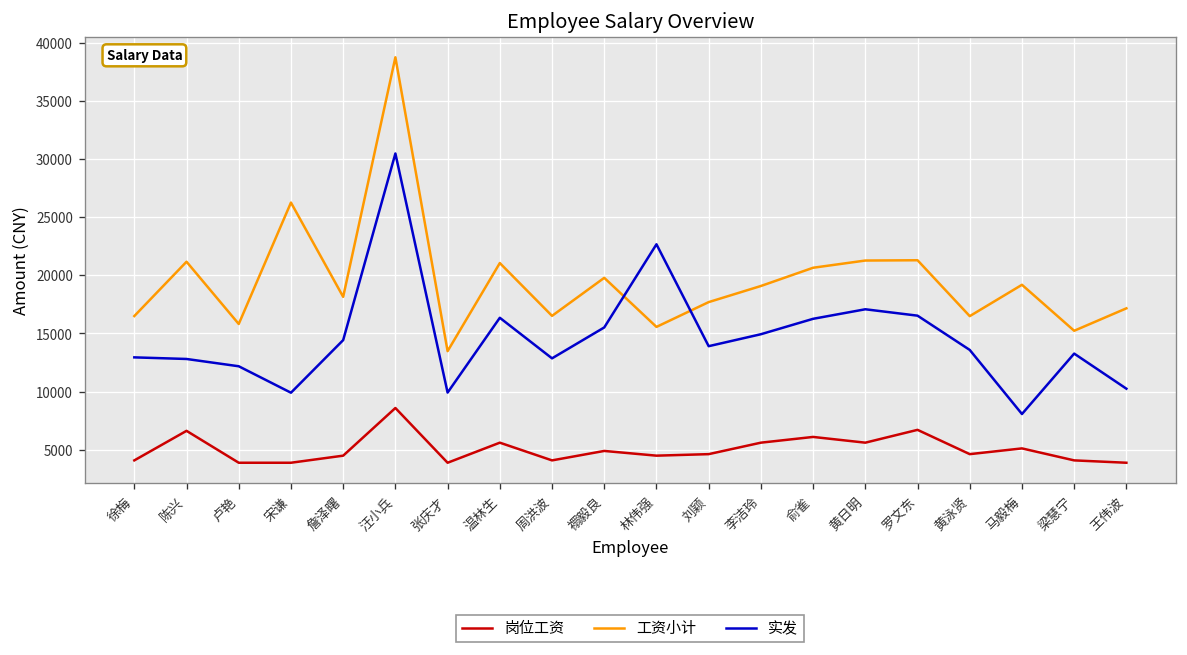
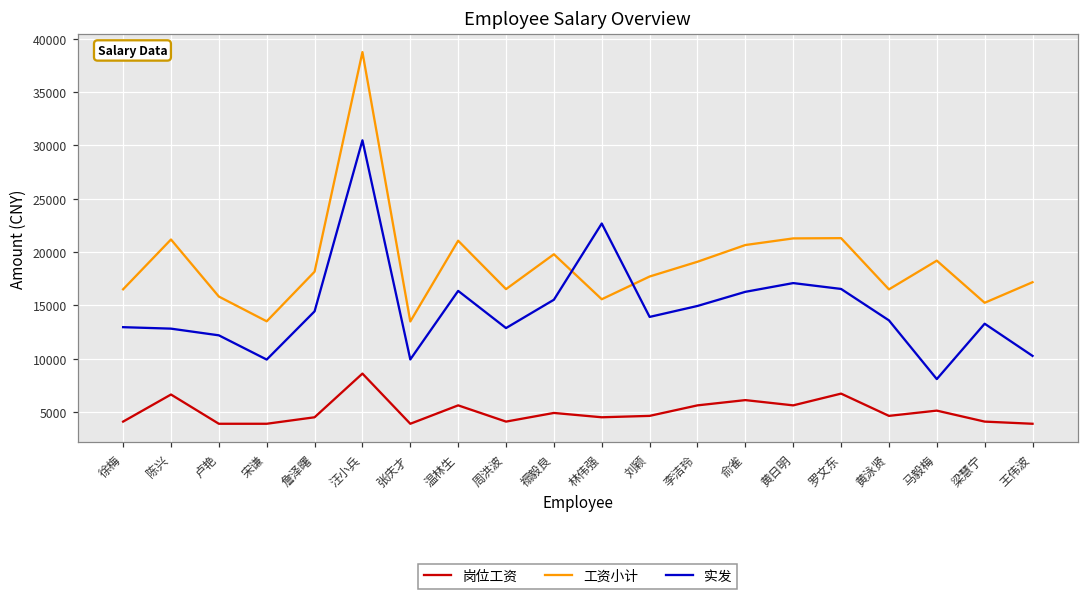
工资小计, 宋谦: 26000 -> 13000
